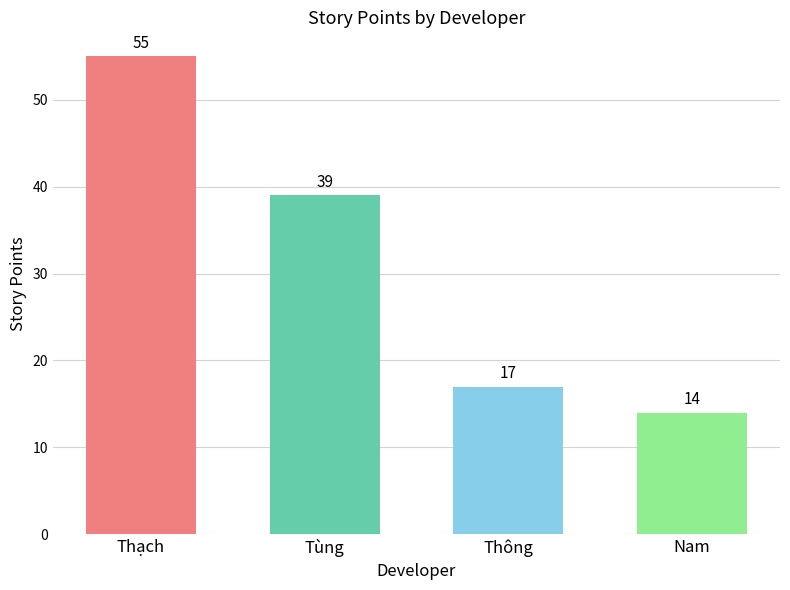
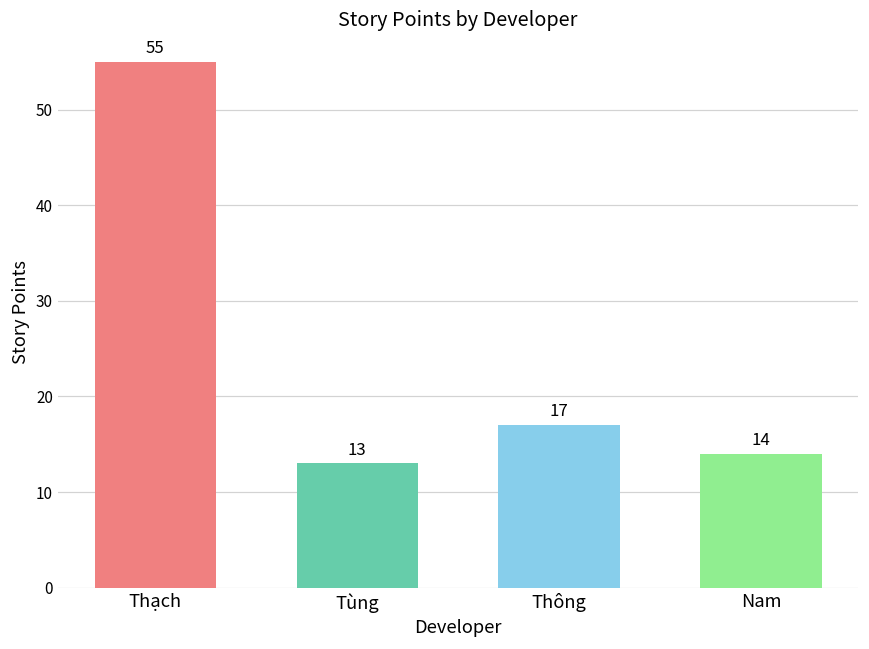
Tùng: 39 -> 13
